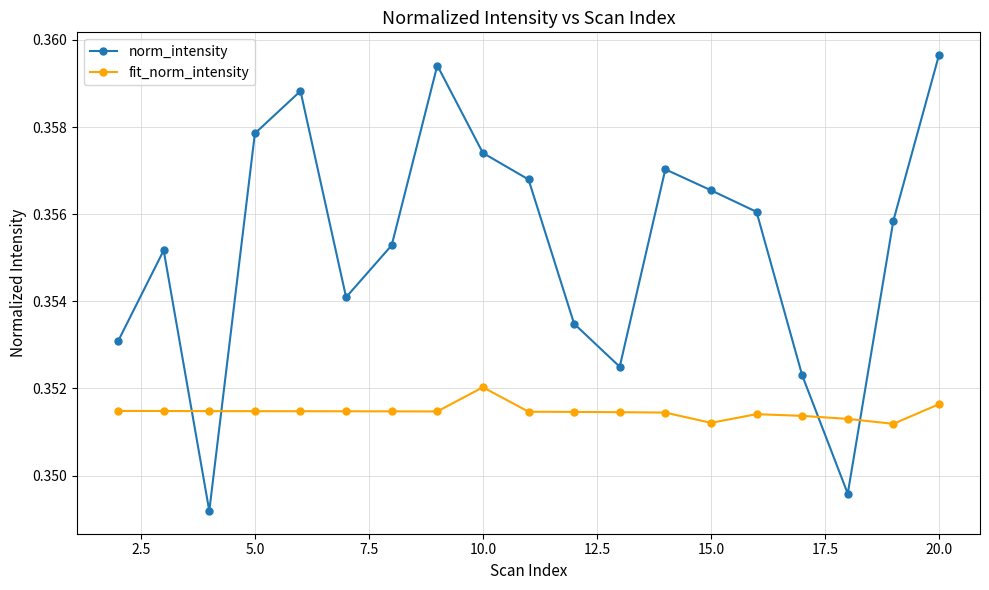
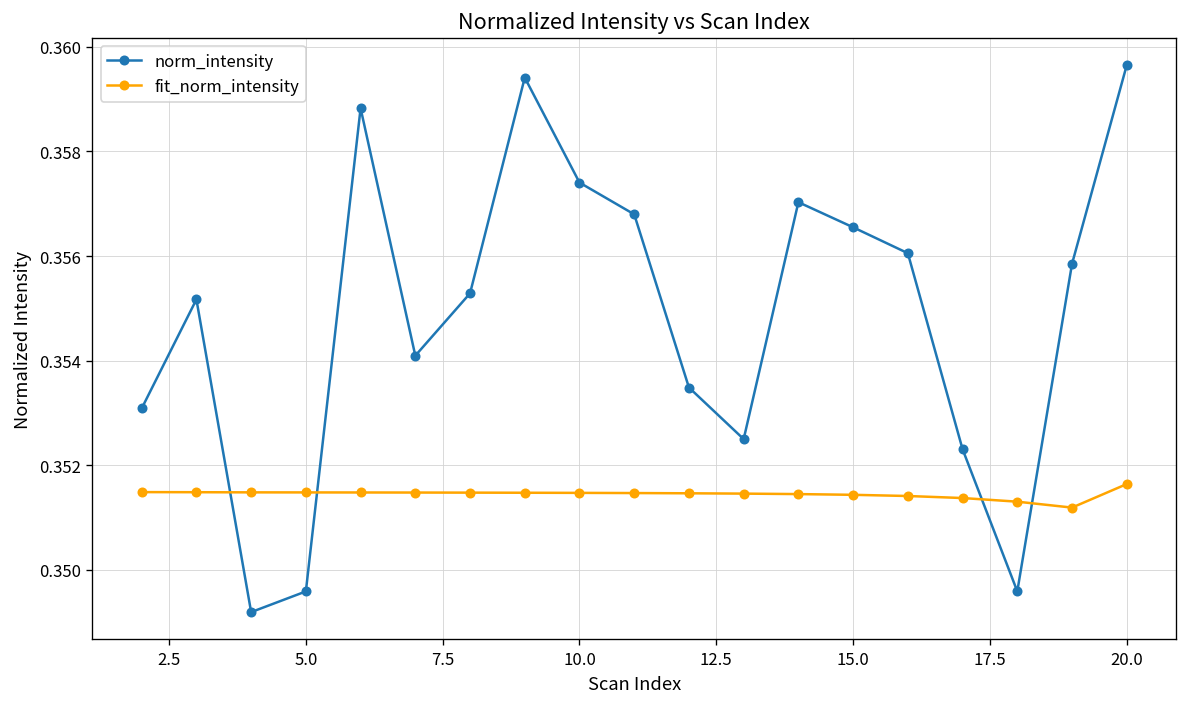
norm_intensity, 5.0: 0.3579 -> 0.3496
fit_norm_intensity, 10.0: 0.3520 -> 0.3515
fit_norm_intensity, 15.0: 0.3512 -> 0.3514
